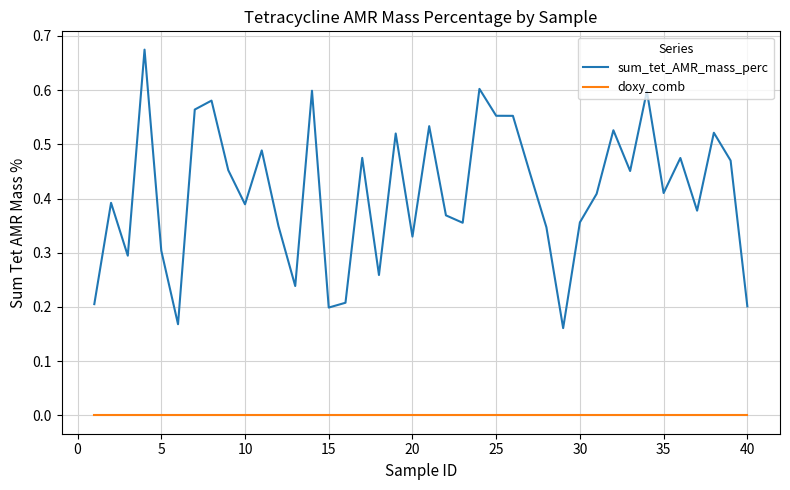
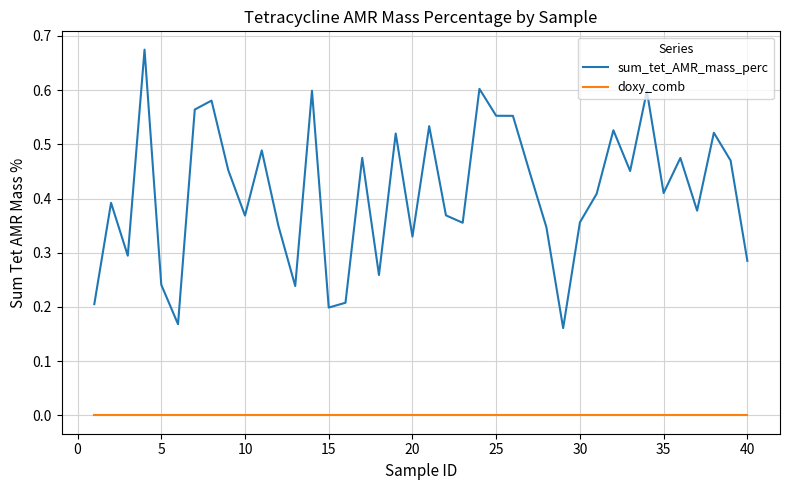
sum_tet_AMR_mass_perc, 5: 0.30 -> 0.24
sum_tet_AMR_mass_perc, 10: 0.39 -> 0.37
sum_tet_AMR_mass_perc, 40: 0.20 -> 0.29
